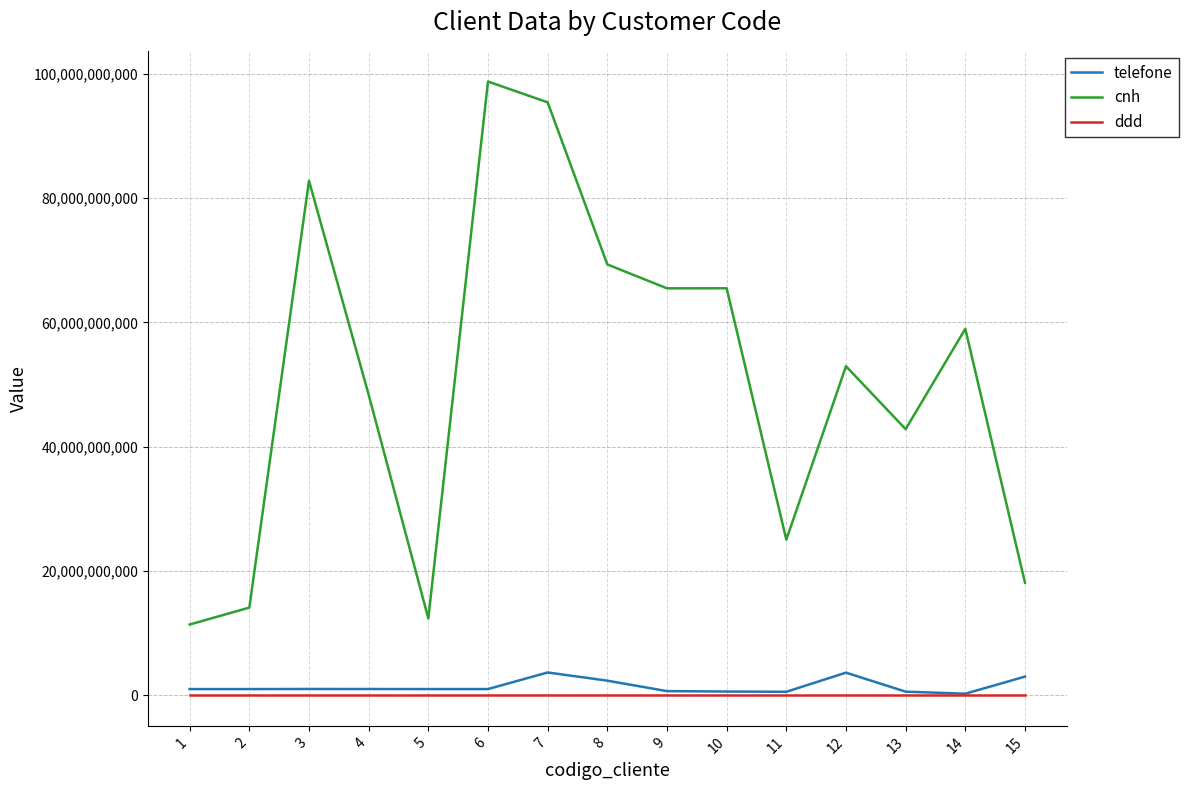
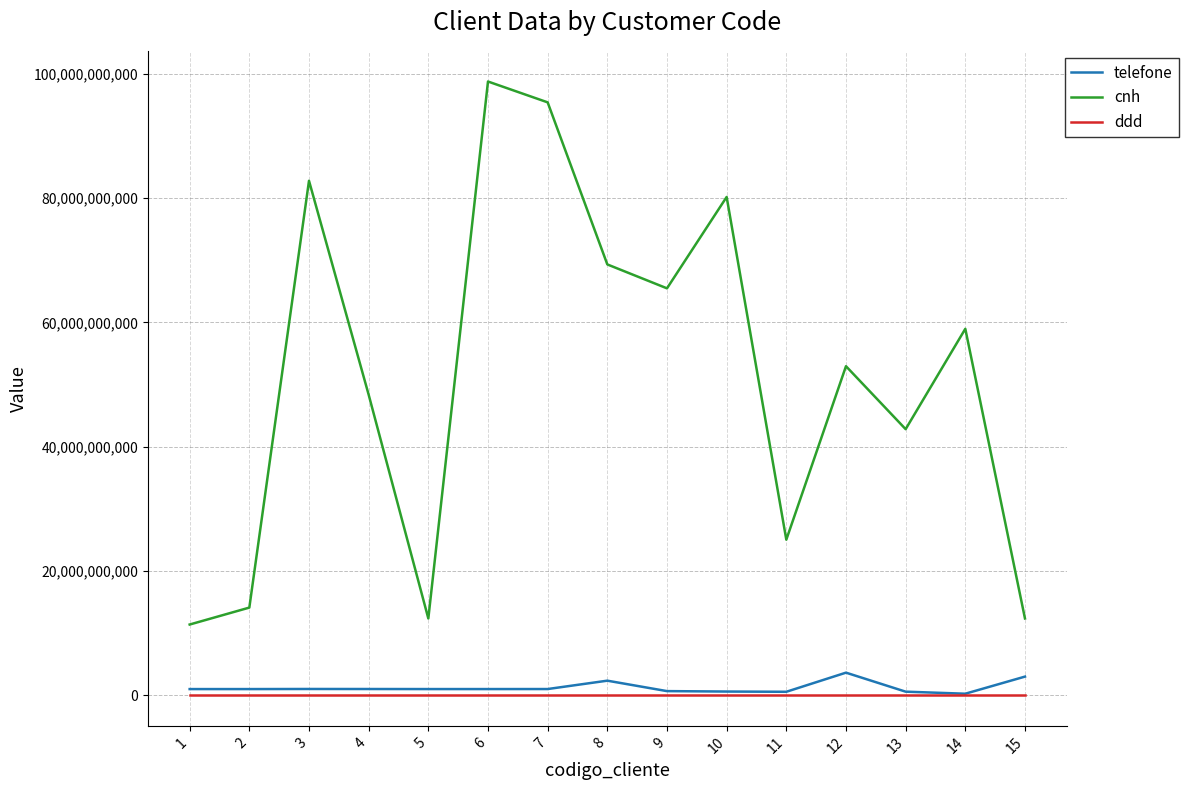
telefone, 7: 4,000,000,000 -> 1,000,000,000
cnh, 10: 65,000,000,000 -> 80,000,000,000
cnh, 15: 18,000,000,000 -> 12,000,000,000
